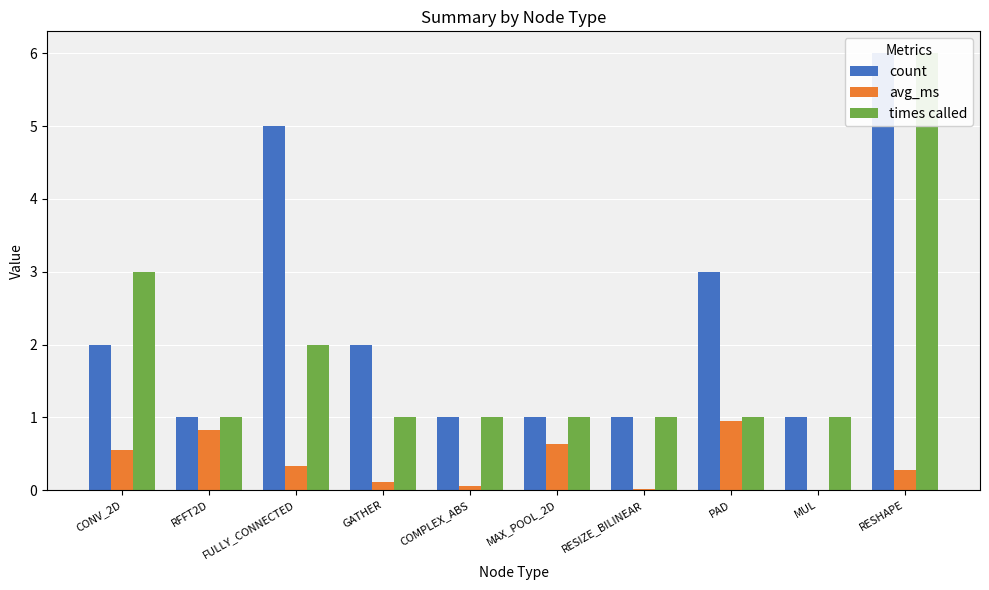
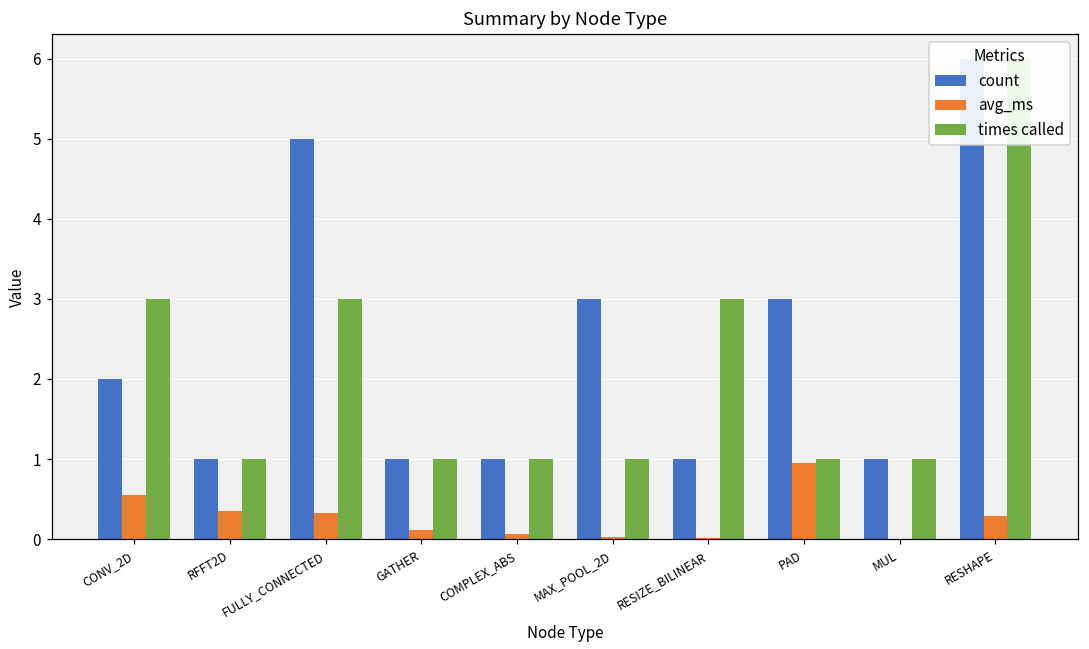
avg_ms, RFFT2D: 0.8 -> 0.4
times called, FULLY_CONNECTED: 2 -> 3
count, GATHER: 2 -> 1
count, MAX_POOL_2D: 1 -> 3
avg_ms, MAX_POOL_2D: 0.6 -> 0.0
times called, RESIZE_BILINEAR: 1 -> 3
